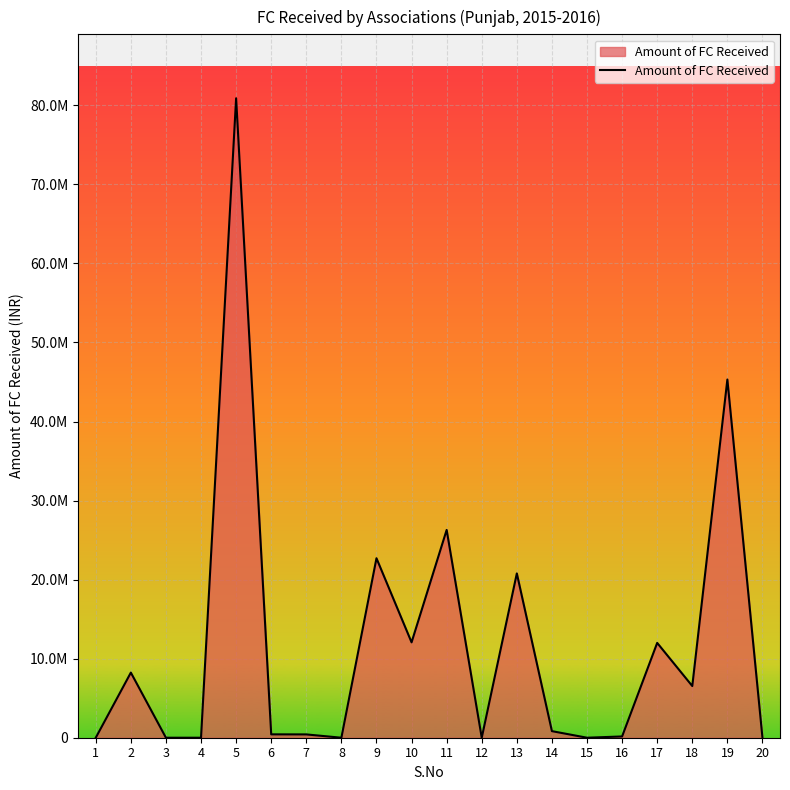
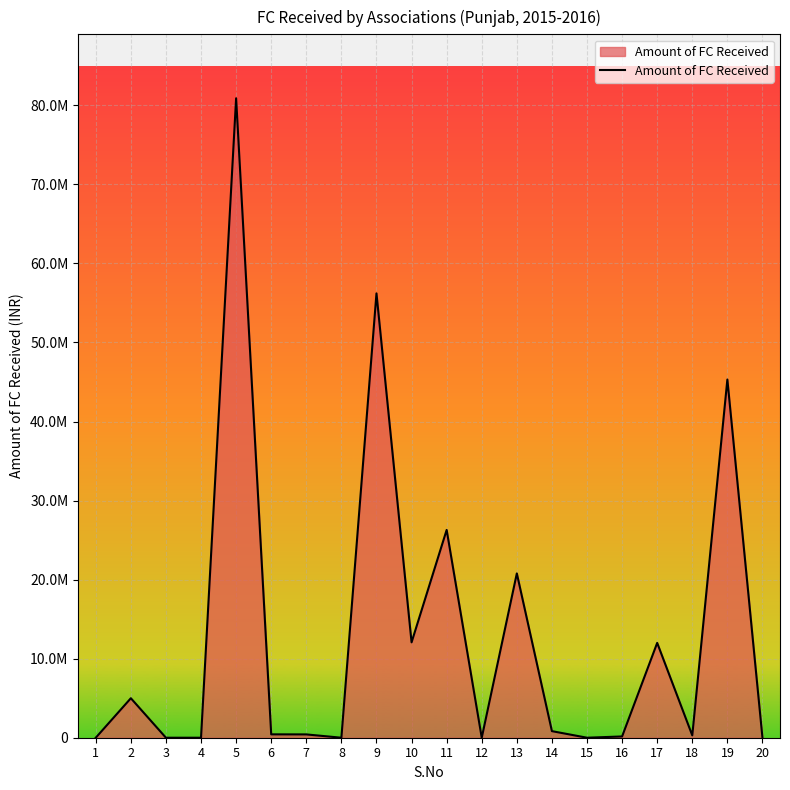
2: 8000000 -> 5000000
9: 23000000 -> 56000000
18: 7000000 -> 0
